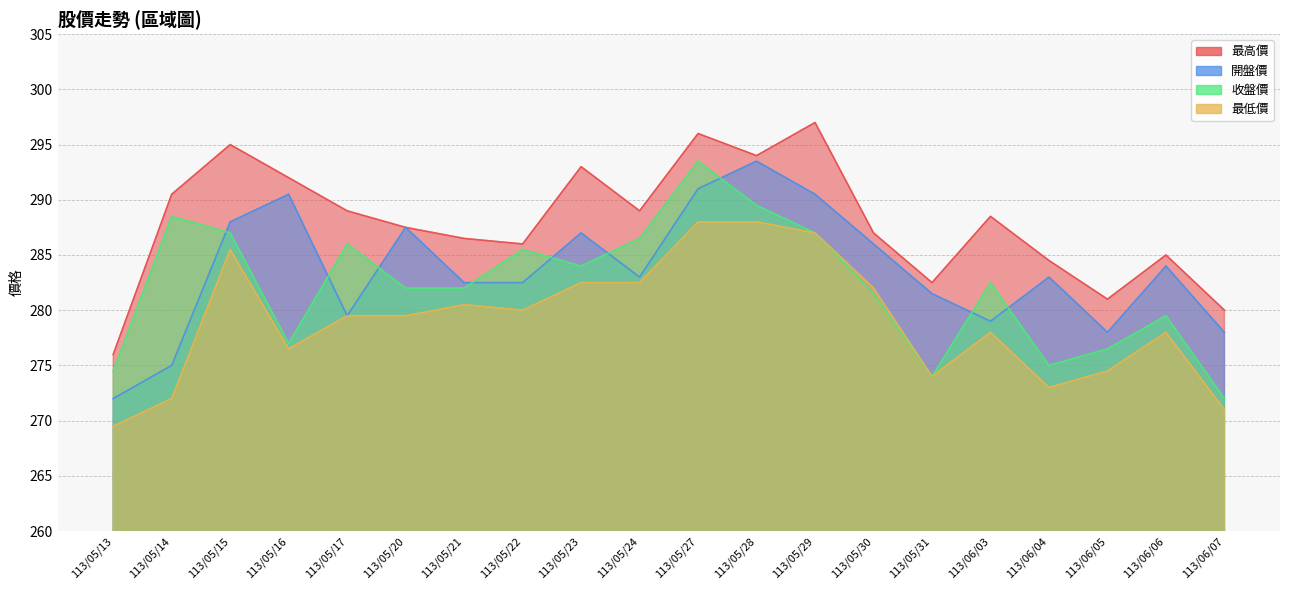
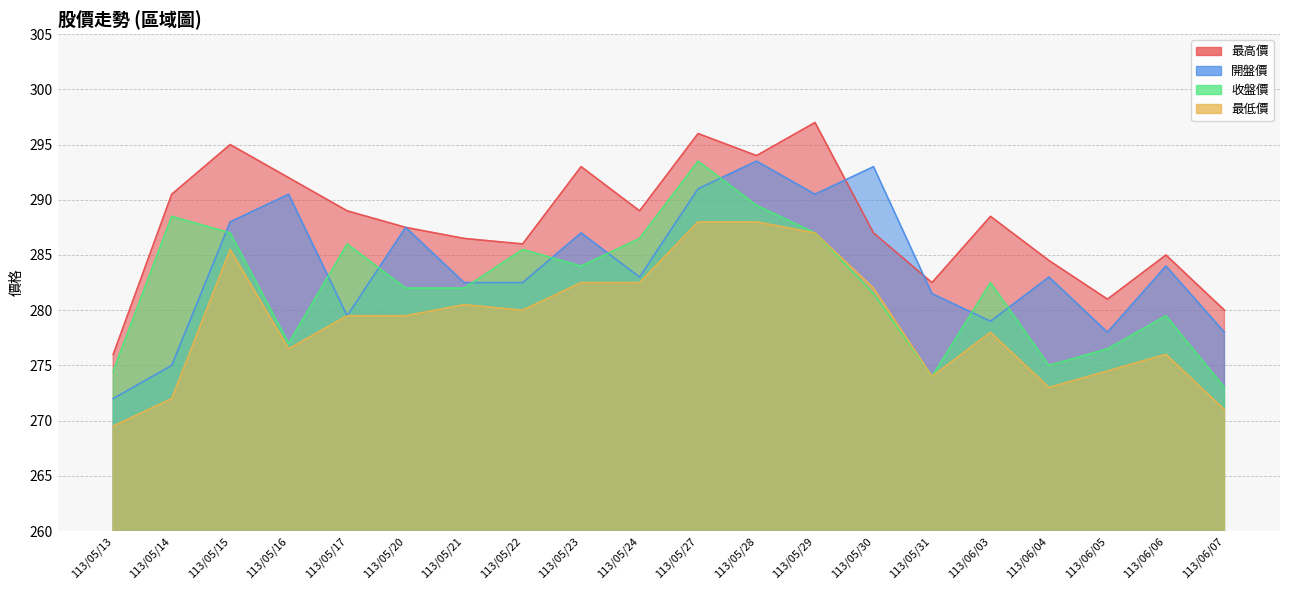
開盤價, 113/05/30: 286 -> 293
最低價, 113/06/06: 278 -> 276
收盤價, 113/06/07: 272 -> 273
